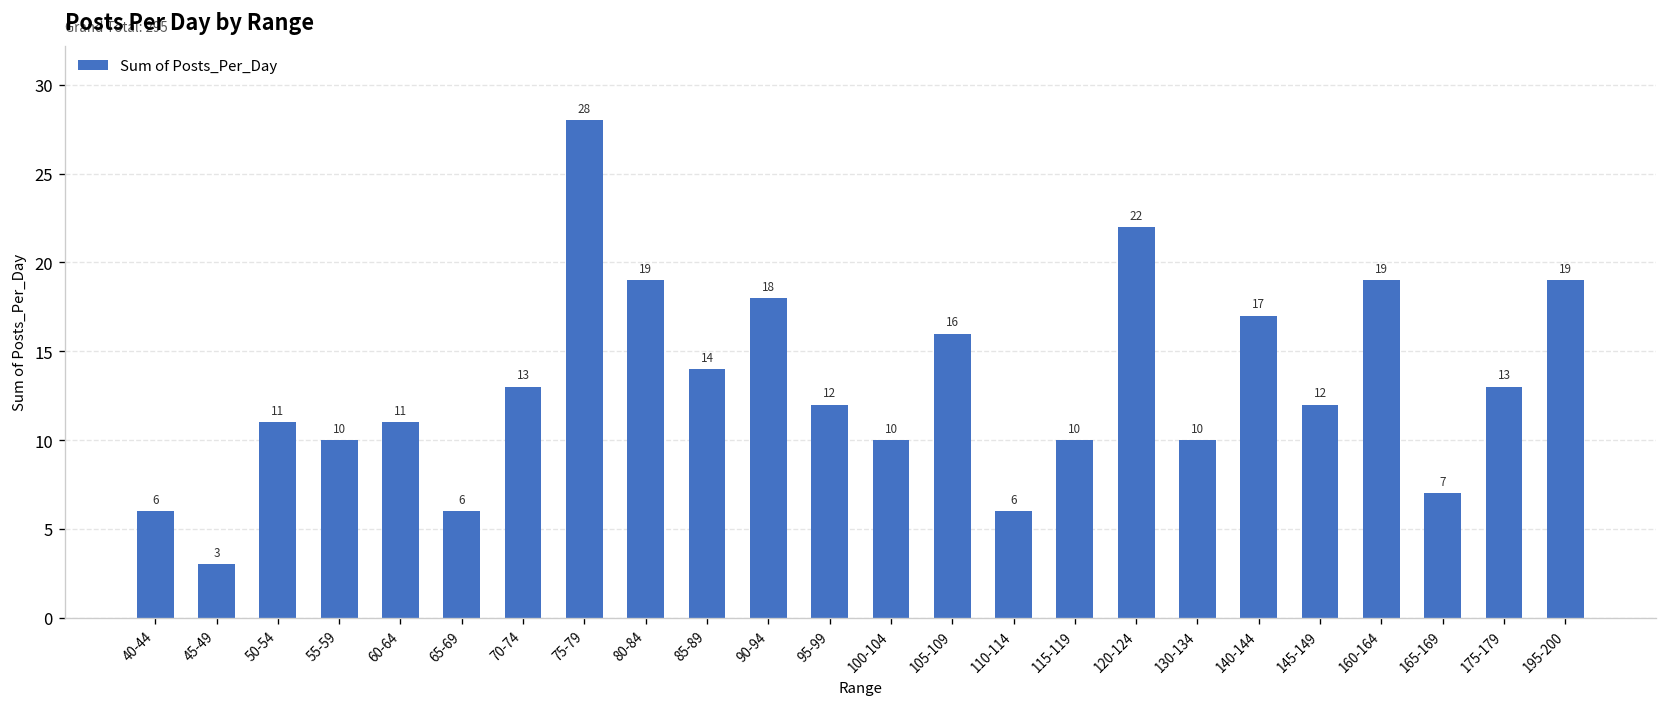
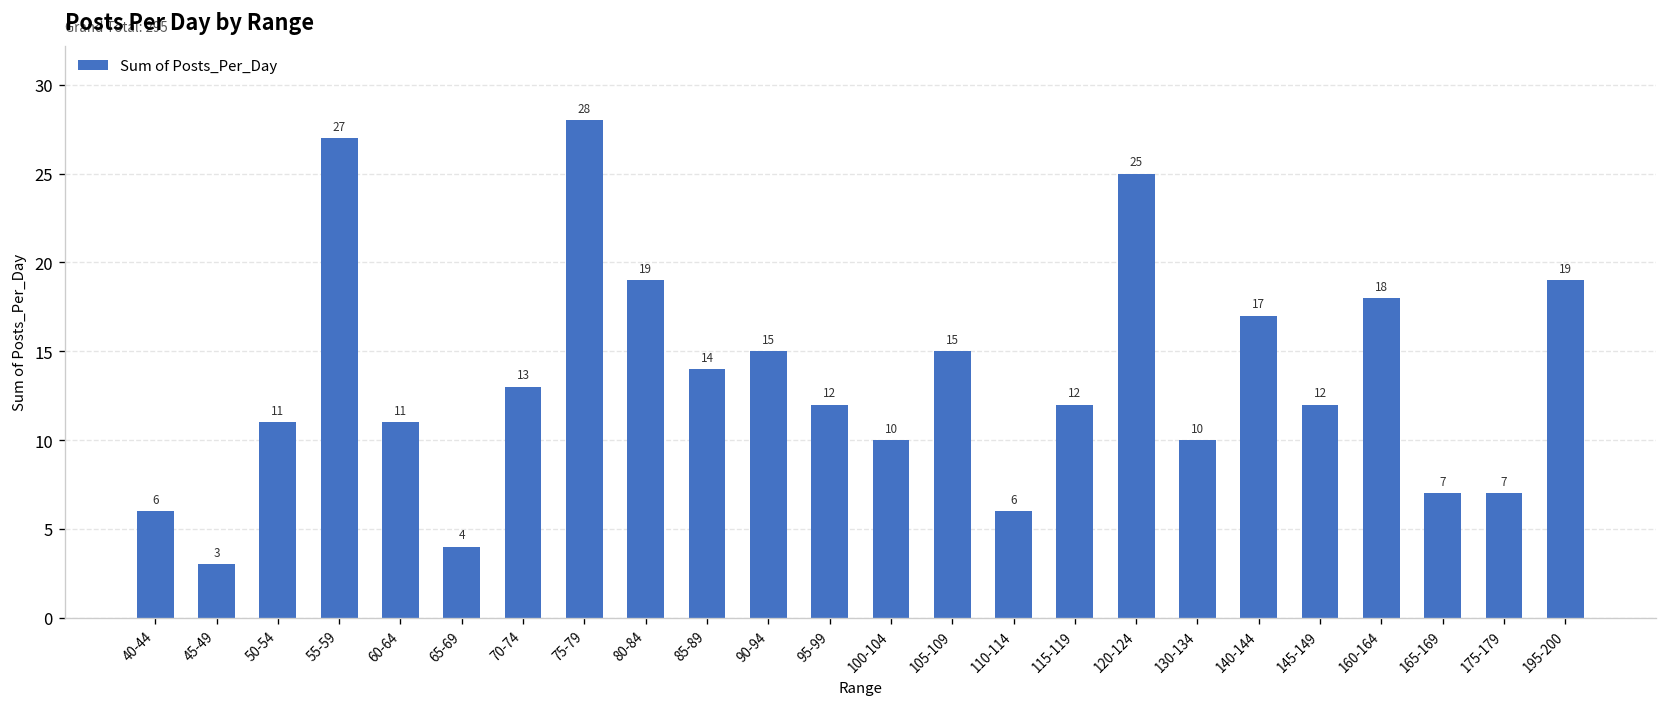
55-59: 10 -> 27
65-69: 6 -> 4
90-94: 18 -> 15
105-109: 16 -> 15
115-119: 10 -> 12
120-124: 22 -> 25
160-164: 19 -> 18
175-179: 13 -> 7
